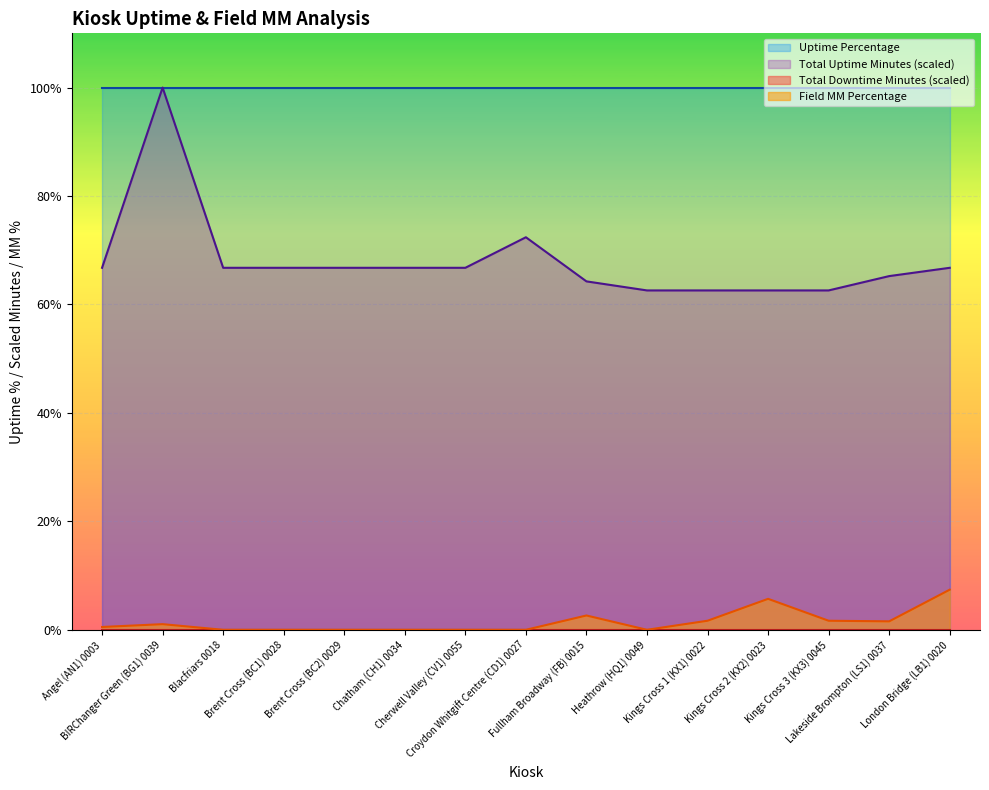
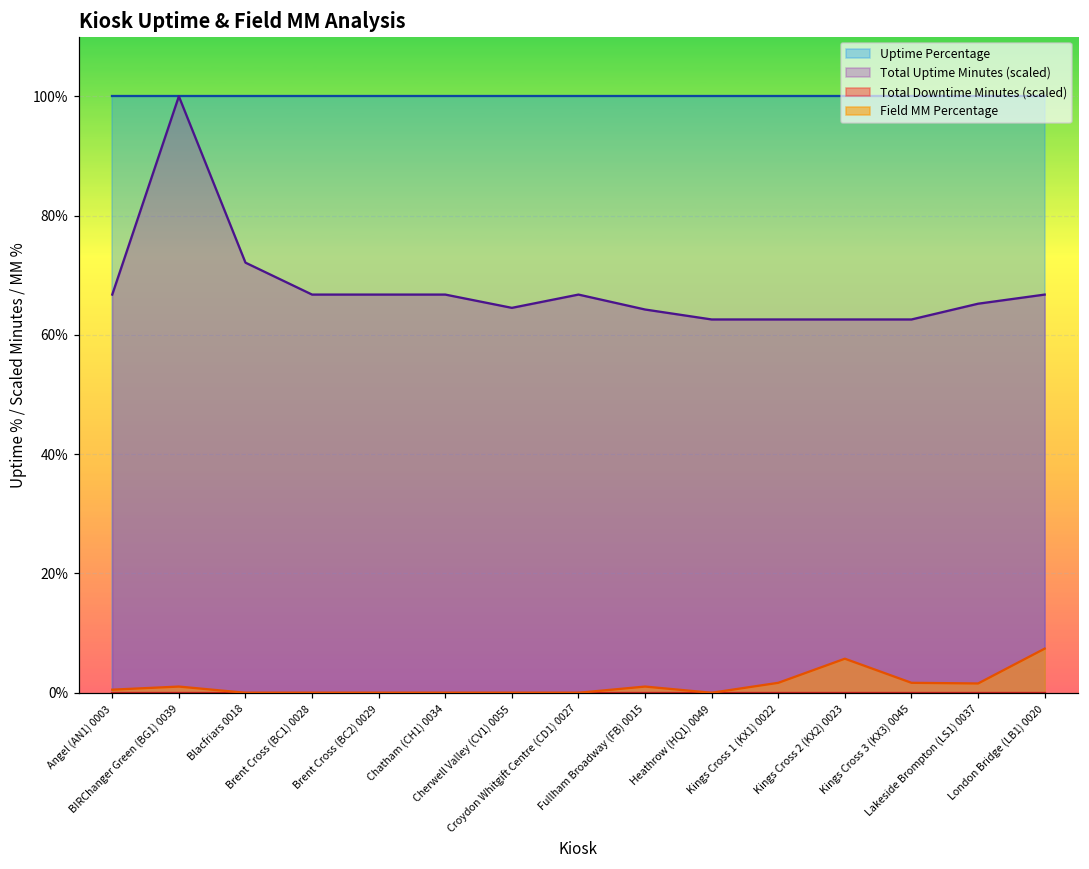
Total Uptime Minutes (scaled), Blacfriars 0018: 67% -> 72%
Total Uptime Minutes (scaled), Cherwell Valley (CV1) 0055: 67% -> 65%
Total Uptime Minutes (scaled), Croydon Whitgift Centre (CD1) 0027: 72% -> 67%
Field MM Percentage, Fullham Broadway (FB) 0015: 3% -> 1%
